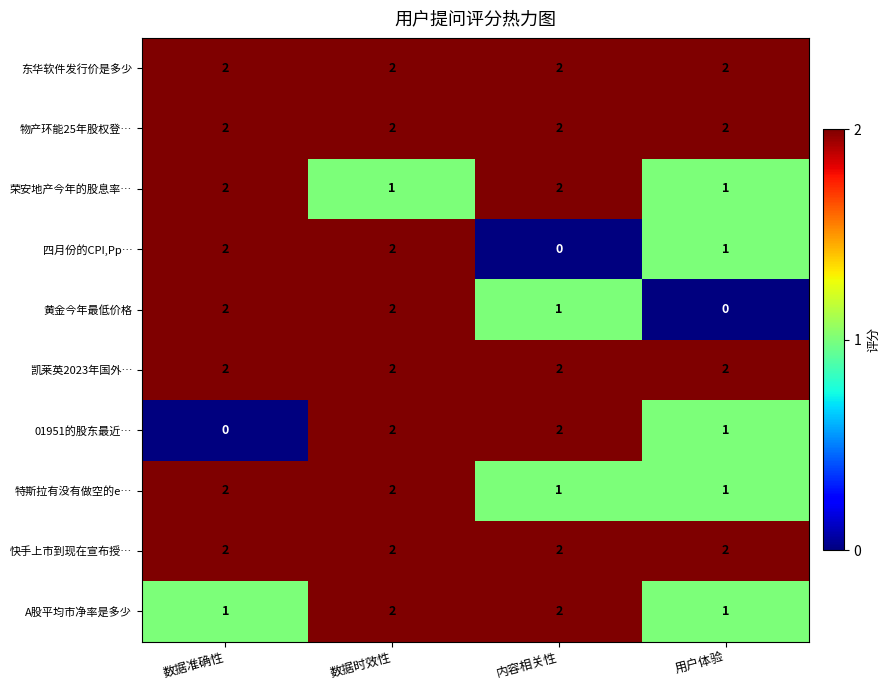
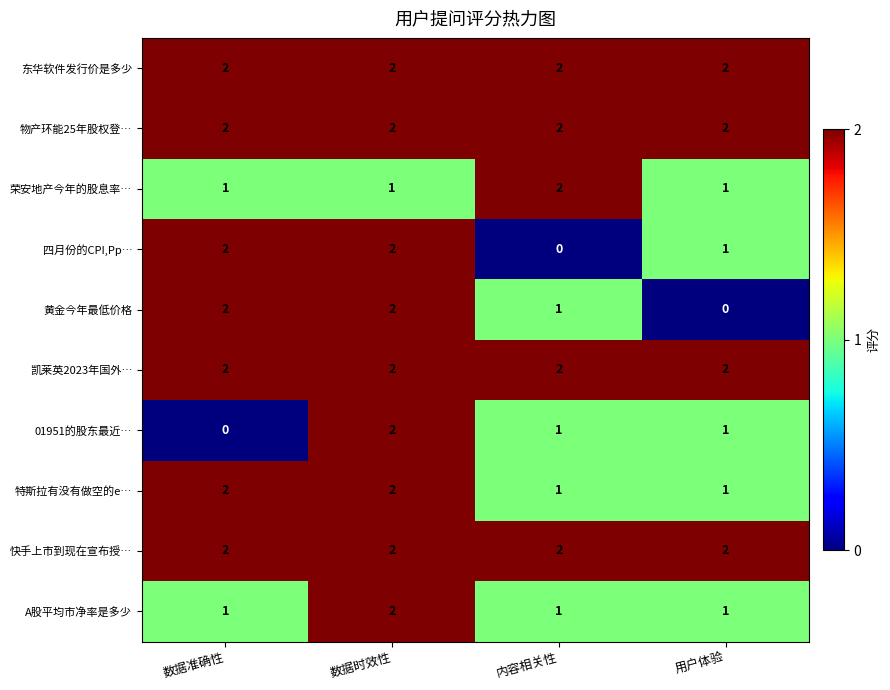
荣安地产今年的股息率…, 数据准确性: 2 -> 1
01951的股东最近…, 内容相关性: 2 -> 1
A股平均市净率是多少, 内容相关性: 2 -> 1
